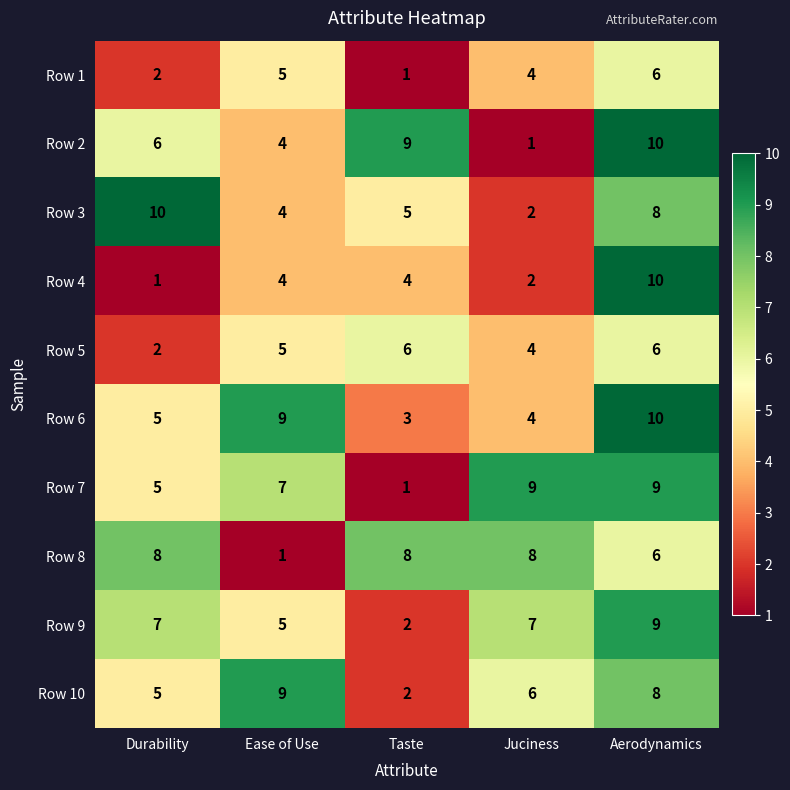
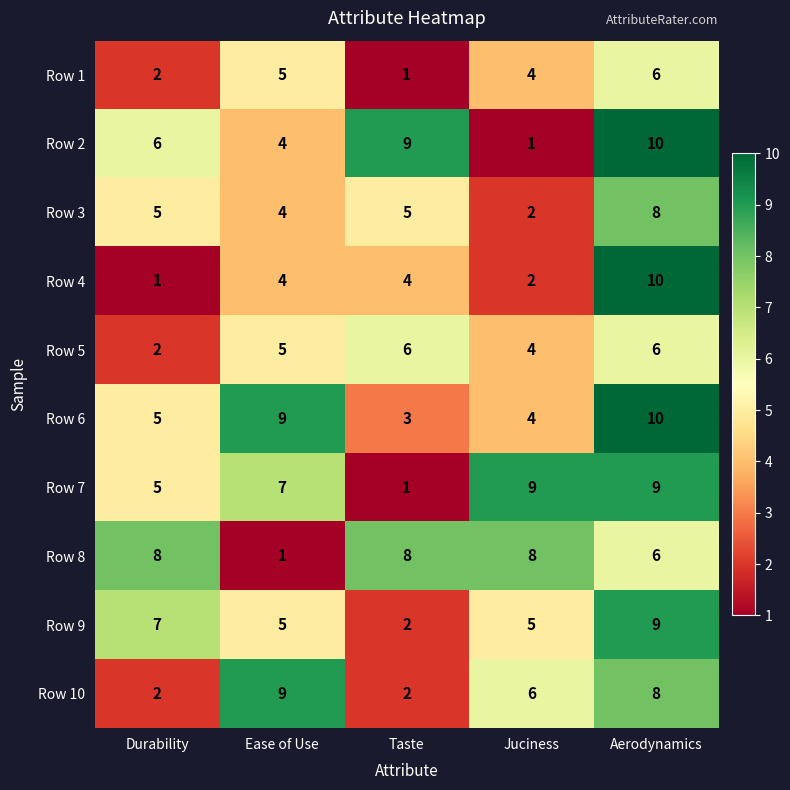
Row 3, Durability: 10 -> 5
Row 9, Juciness: 7 -> 5
Row 10, Durability: 5 -> 2
